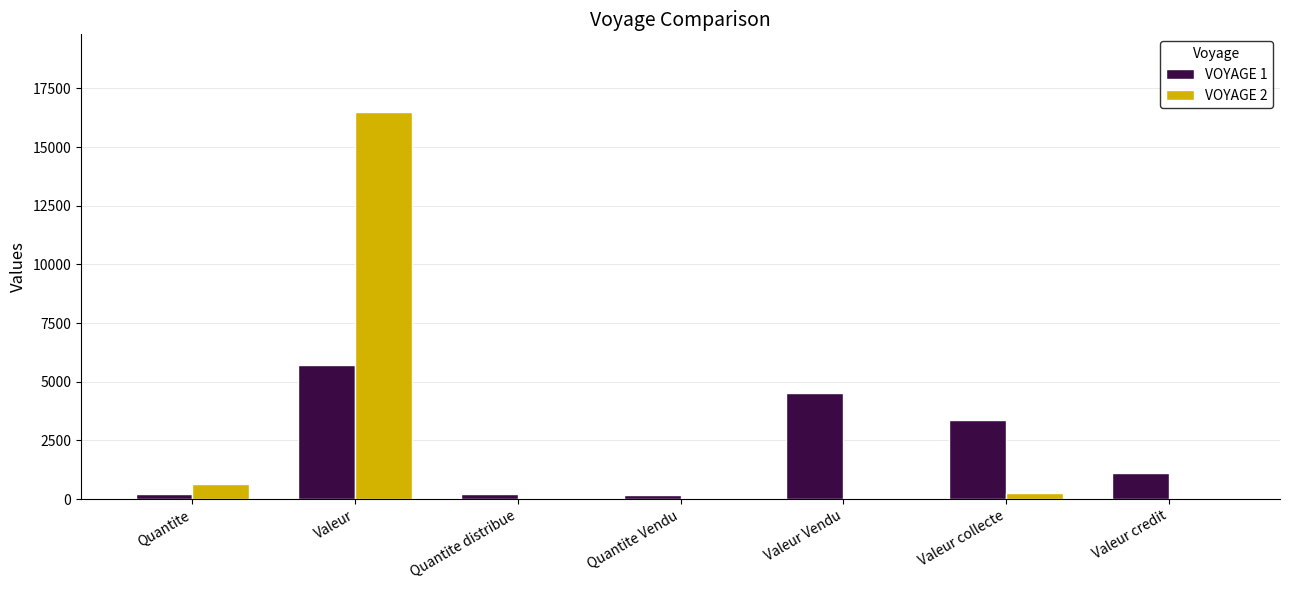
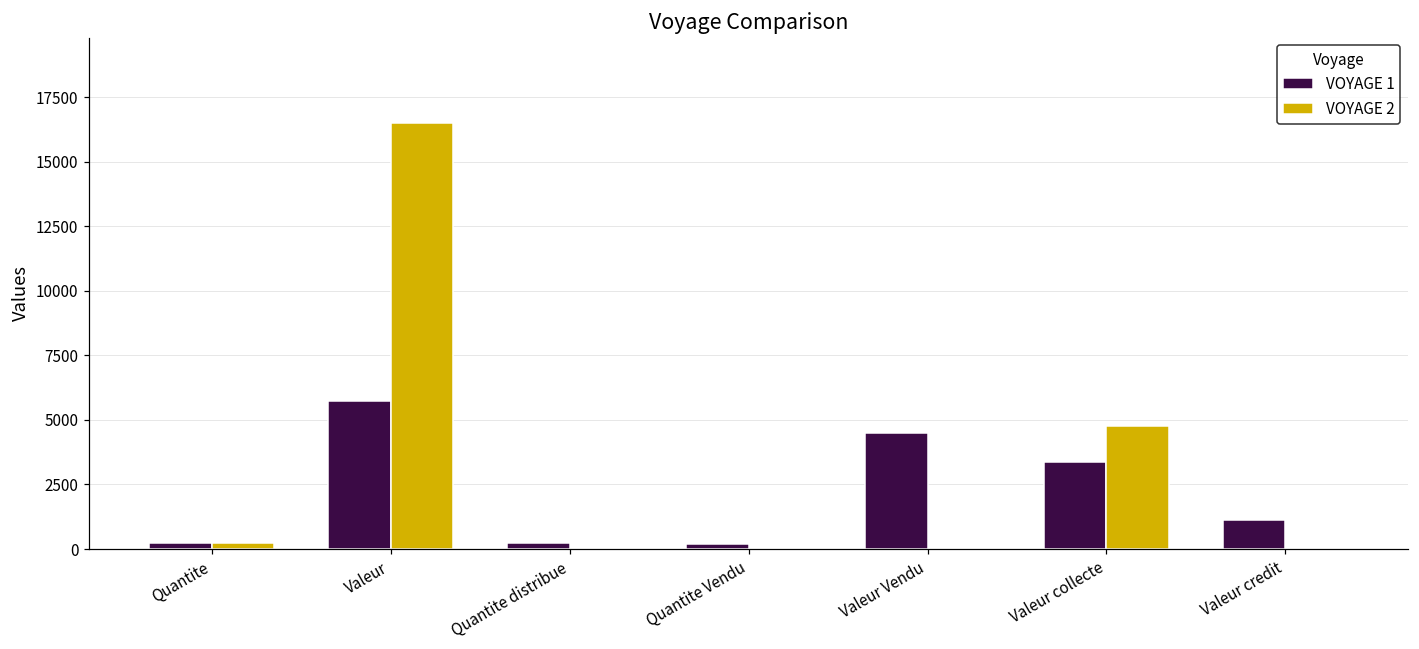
VOYAGE 2, Quantite: 700 -> 200
VOYAGE 2, Valeur collecte: 300 -> 4800
